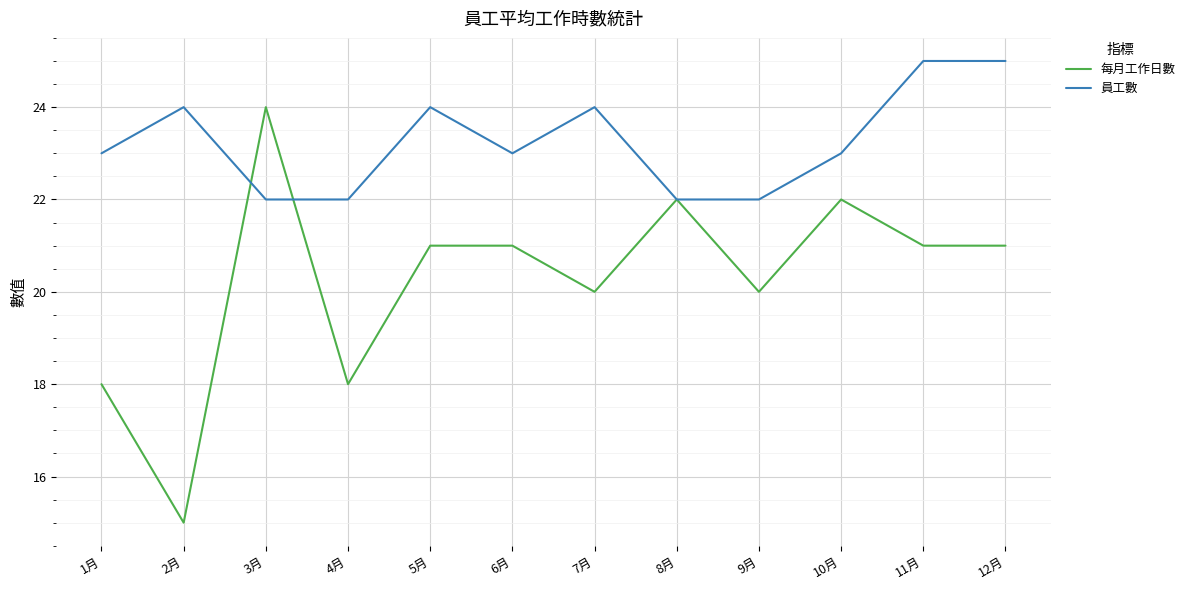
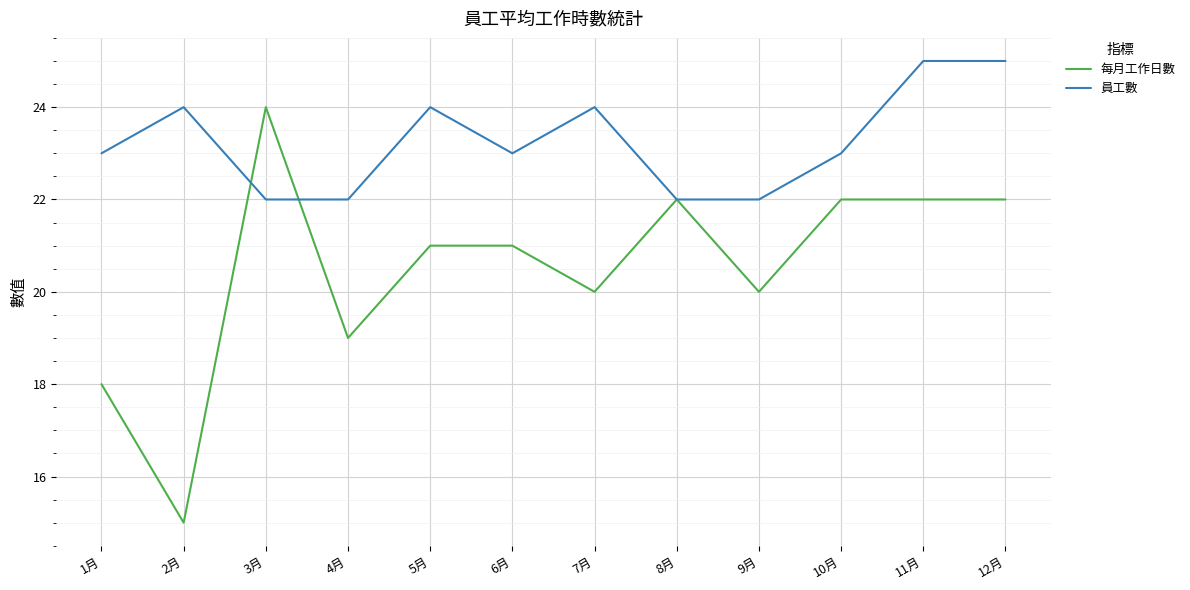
每月工作日數, 4月: 18 -> 19
每月工作日數, 11月: 21 -> 22
每月工作日數, 12月: 21 -> 22
